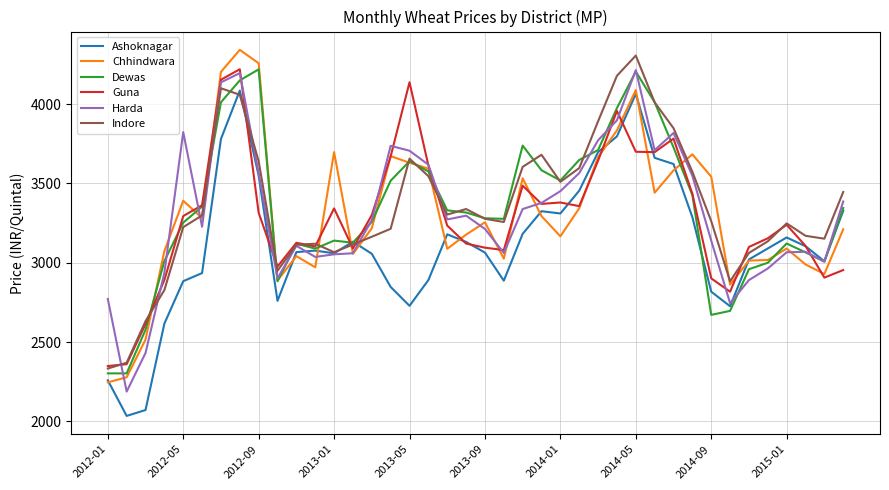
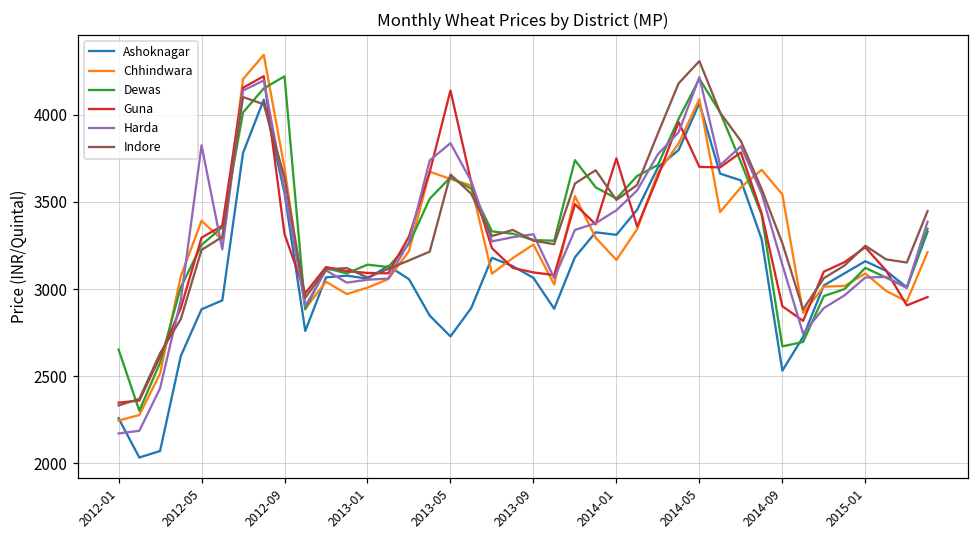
Dewas, 2012-01: 2300 -> 2650
Harda, 2012-01: 2770 -> 2170
Chhindwara, 2012-09: 4260 -> 3690
Chhindwara, 2013-01: 3700 -> 3010
Guna, 2013-01: 3340 -> 3090
Harda, 2013-05: 3710 -> 3840
Harda, 2013-09: 3210 -> 3310
Guna, 2014-01: 3380 -> 3750
Ashoknagar, 2014-09: 2820 -> 2530
